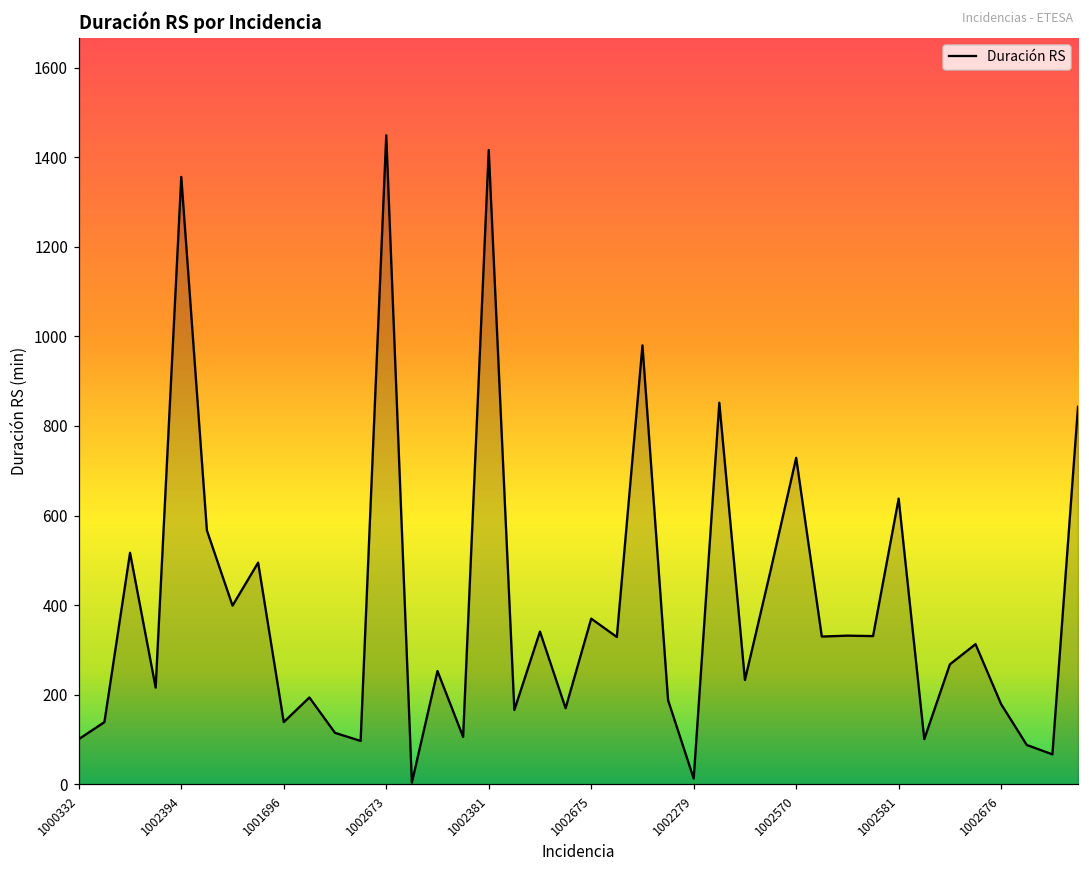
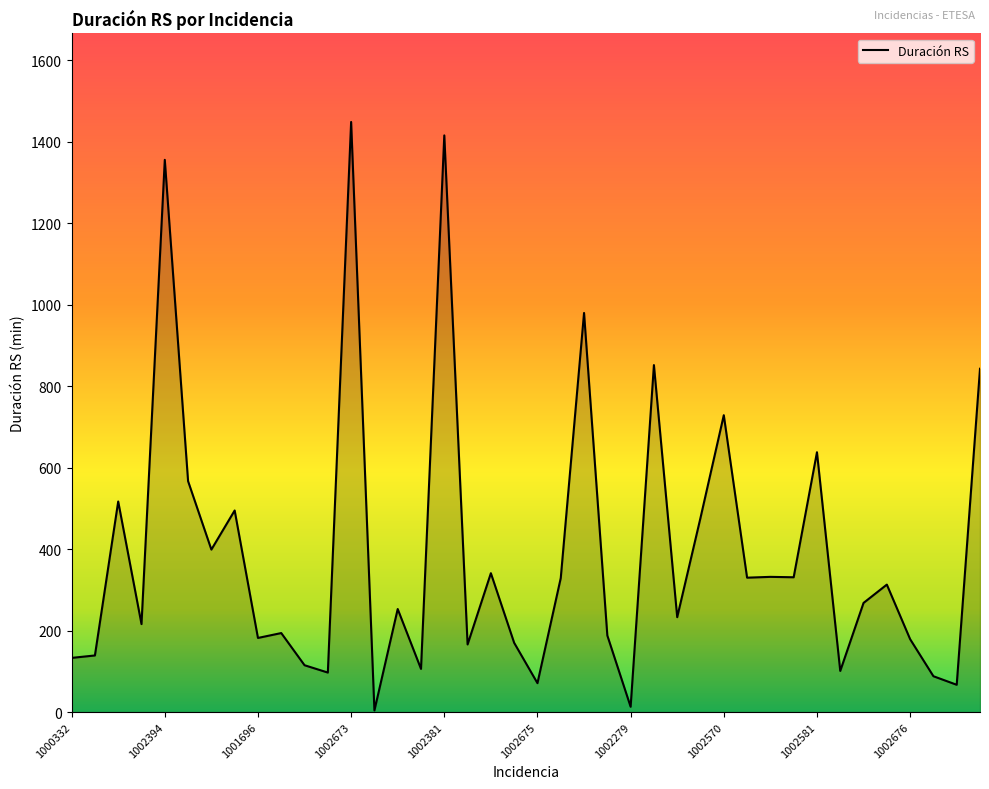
1000332: 100 -> 130
1001696: 140 -> 180
1002675: 370 -> 70
